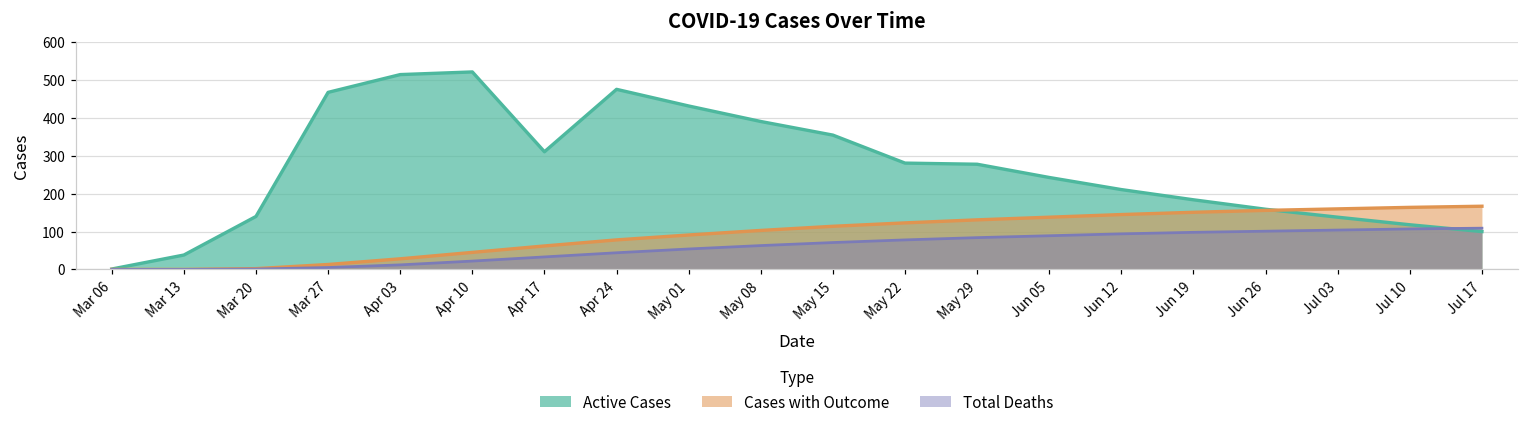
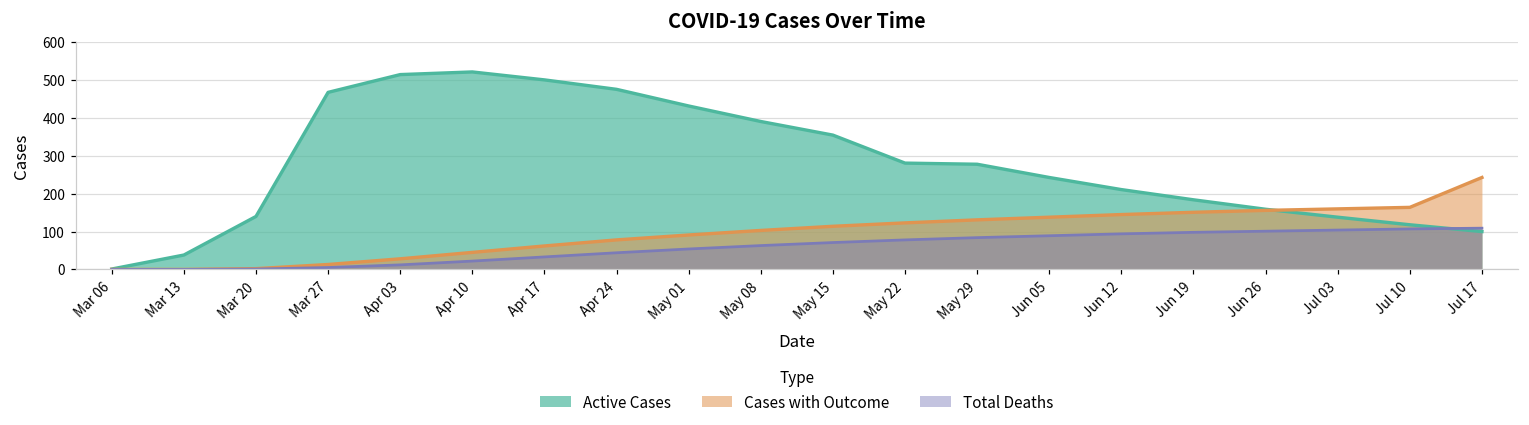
Active Cases, Apr 17: 310 -> 500
Cases with Outcome, Jul 17: 170 -> 240
